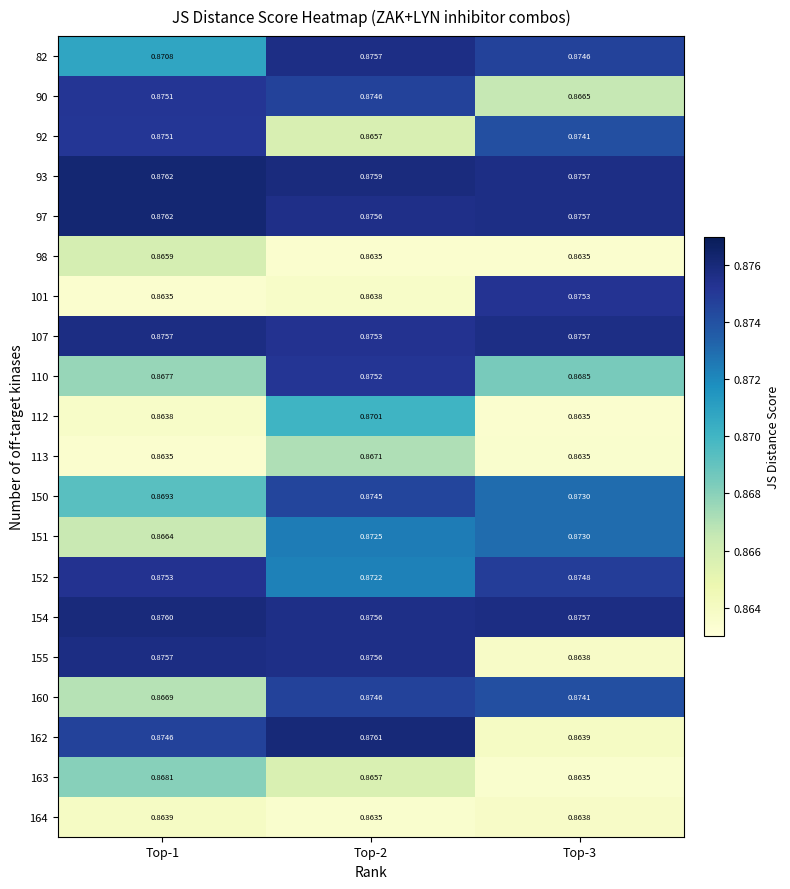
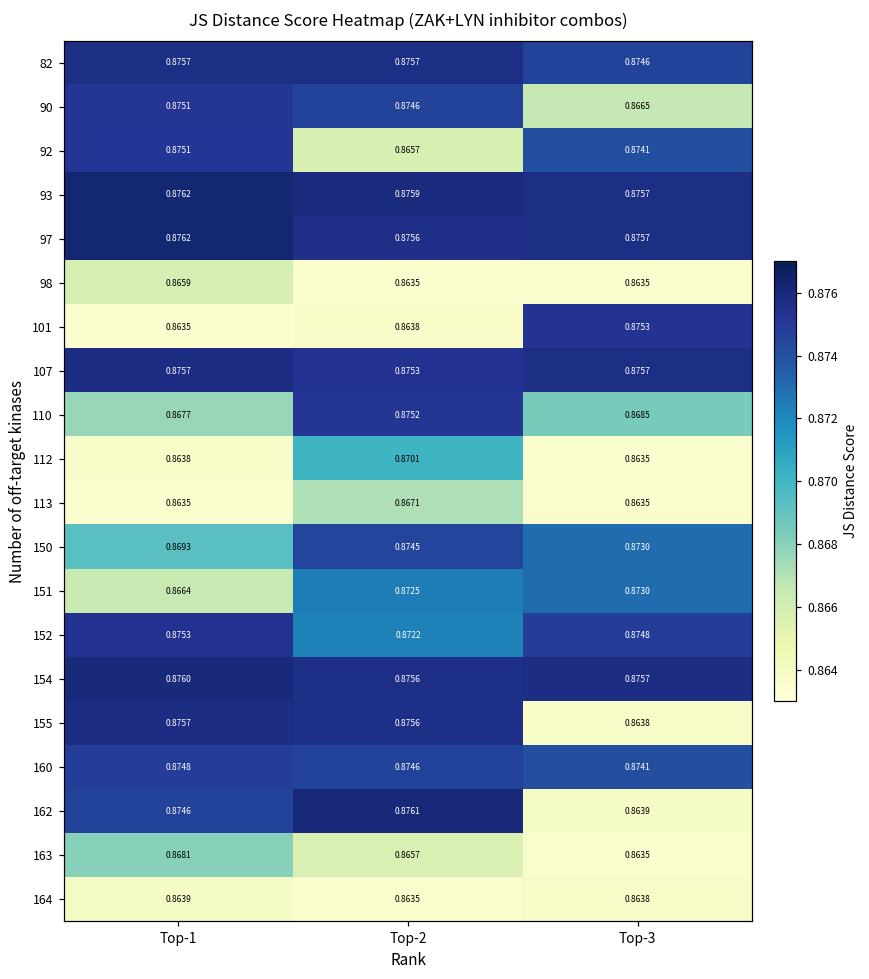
82, Top-1: 0.8708 -> 0.8757
160, Top-1: 0.8669 -> 0.8748
